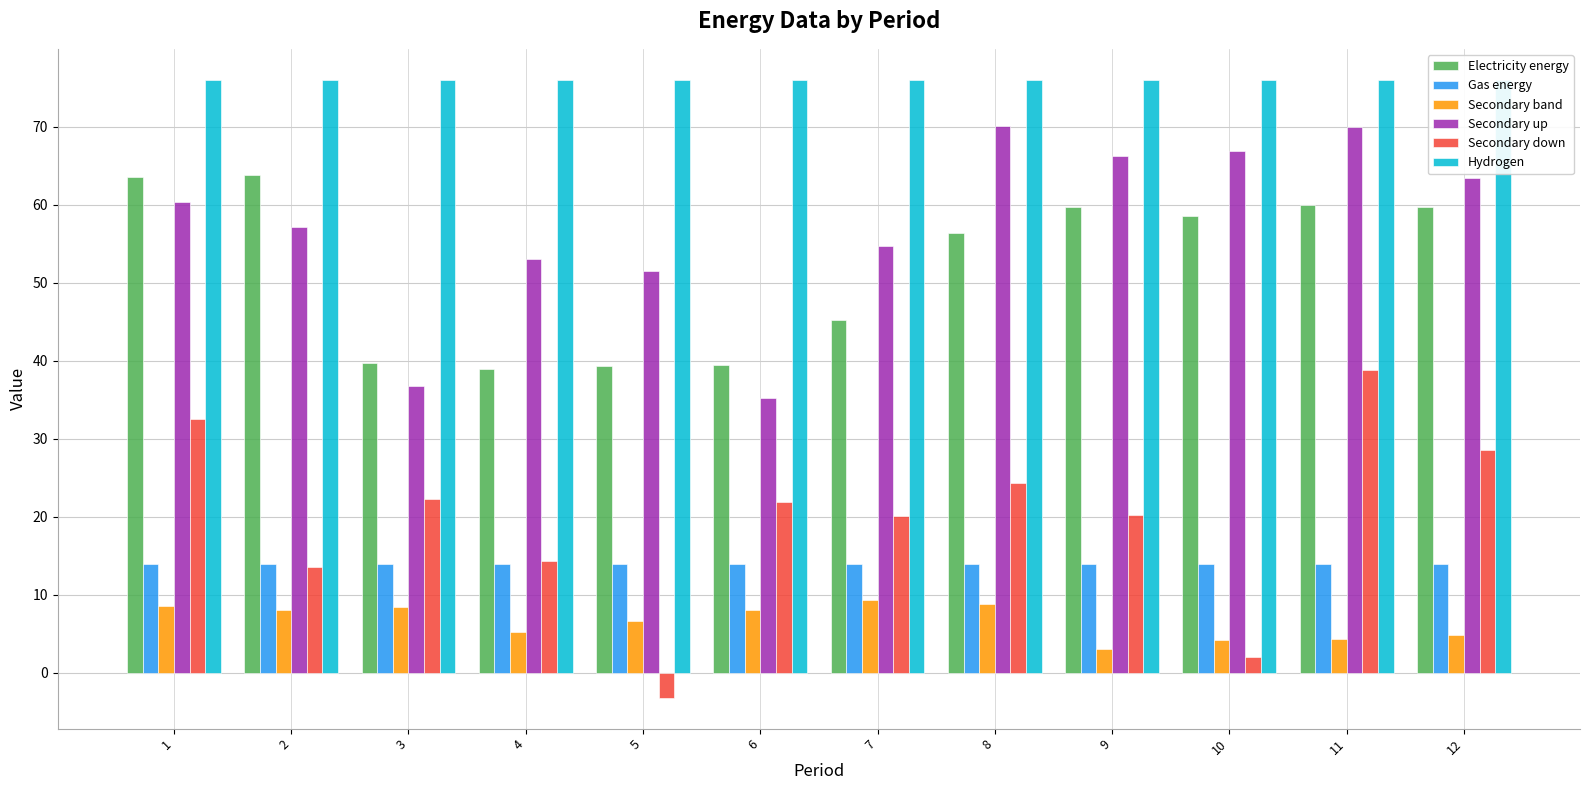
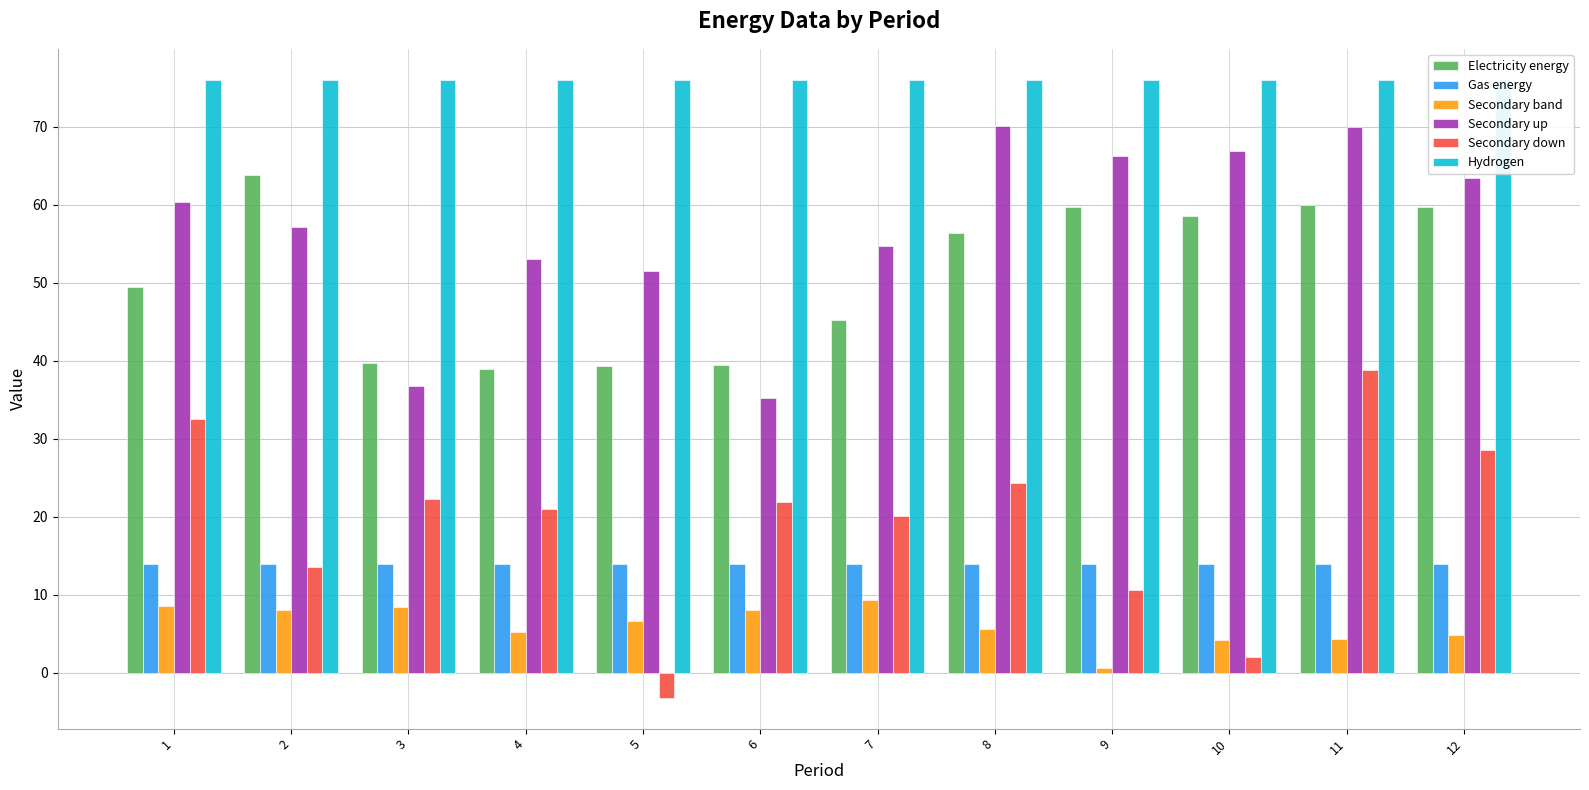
Electricity energy, 1: 64 -> 49
Secondary down, 4: 14 -> 21
Secondary band, 8: 9 -> 6
Secondary band, 9: 3 -> 1
Secondary down, 9: 20 -> 11
